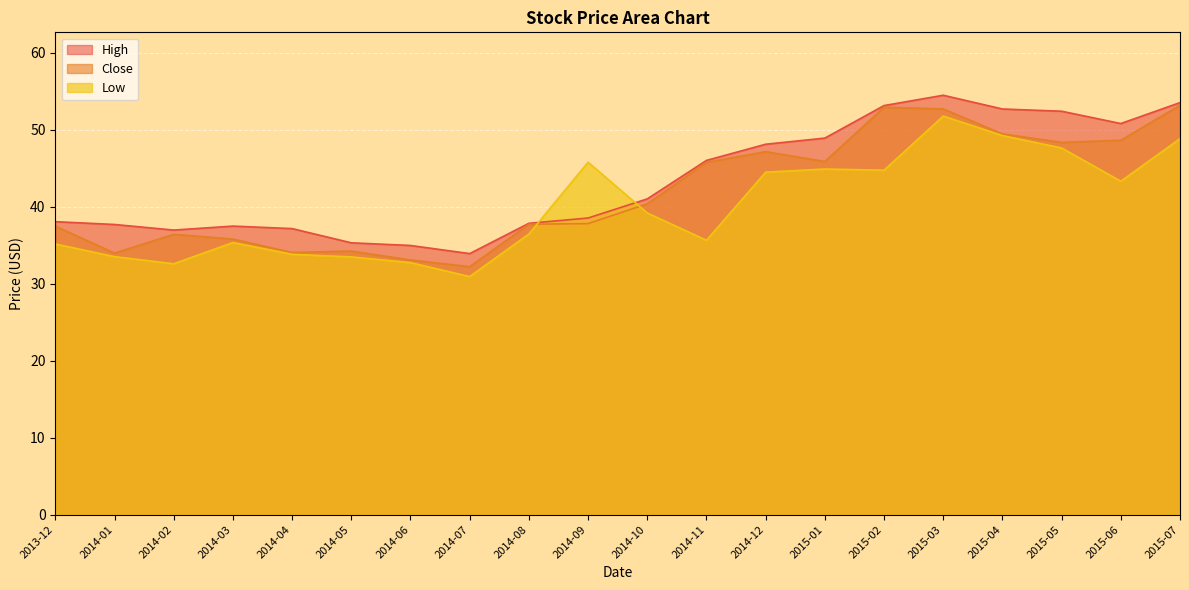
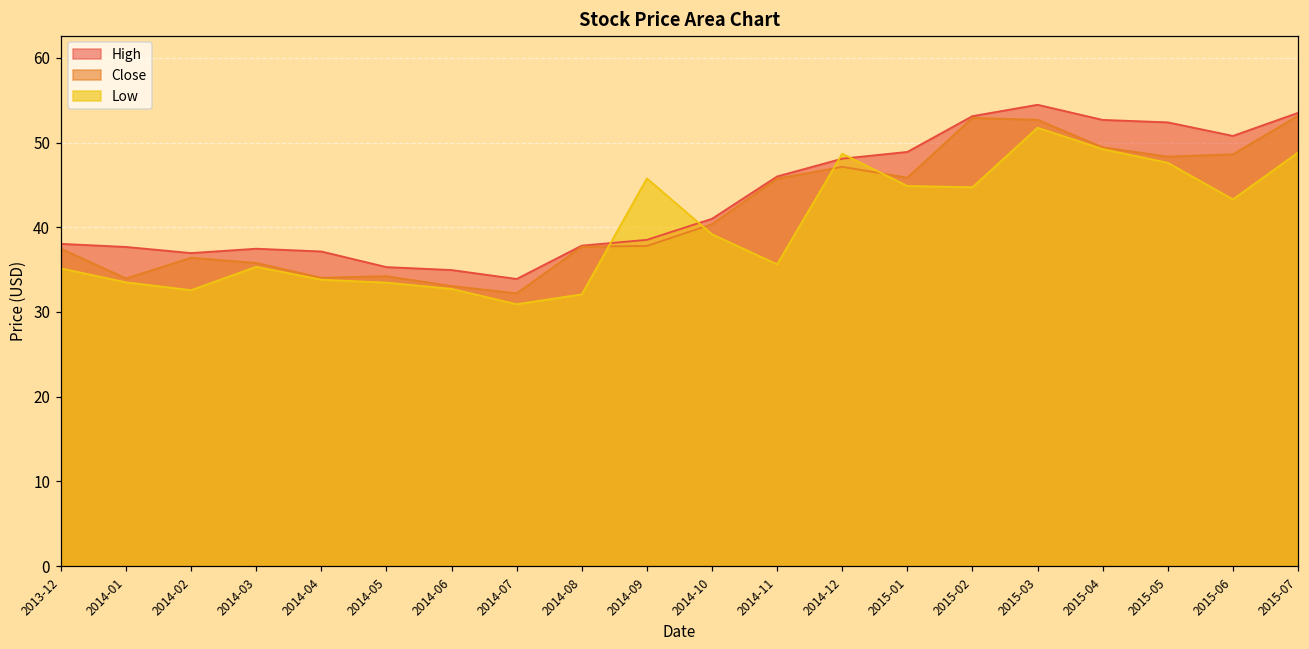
Low, 2014-08: 36 -> 32
Low, 2014-12: 44 -> 49
